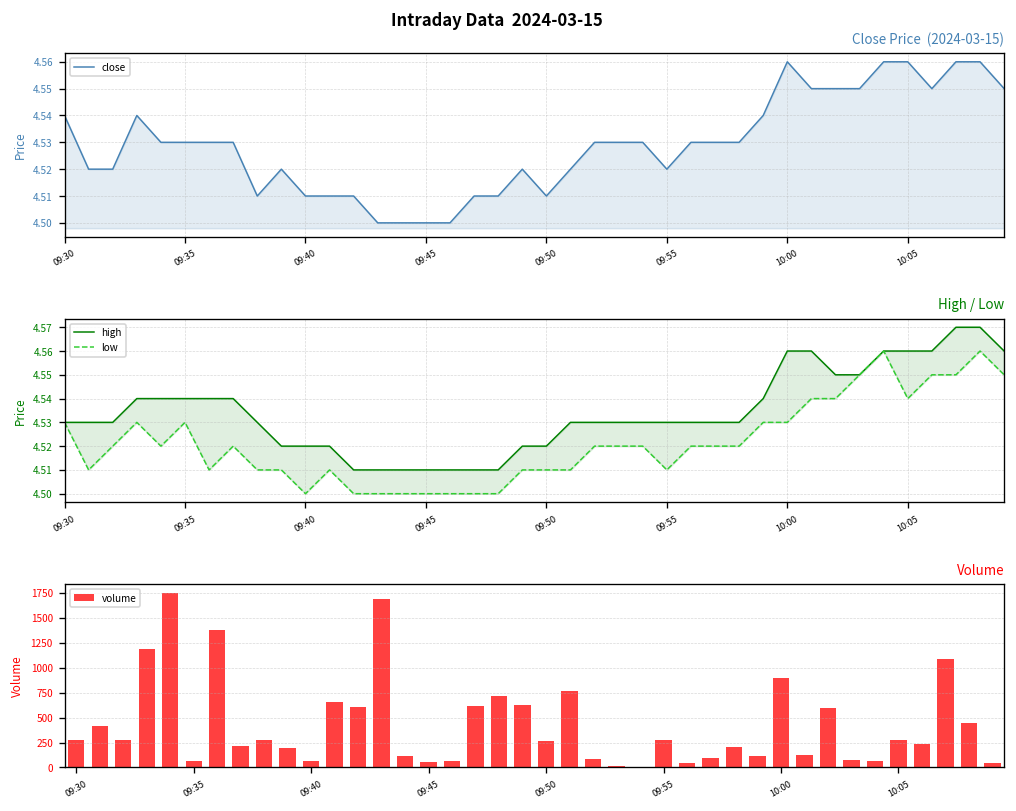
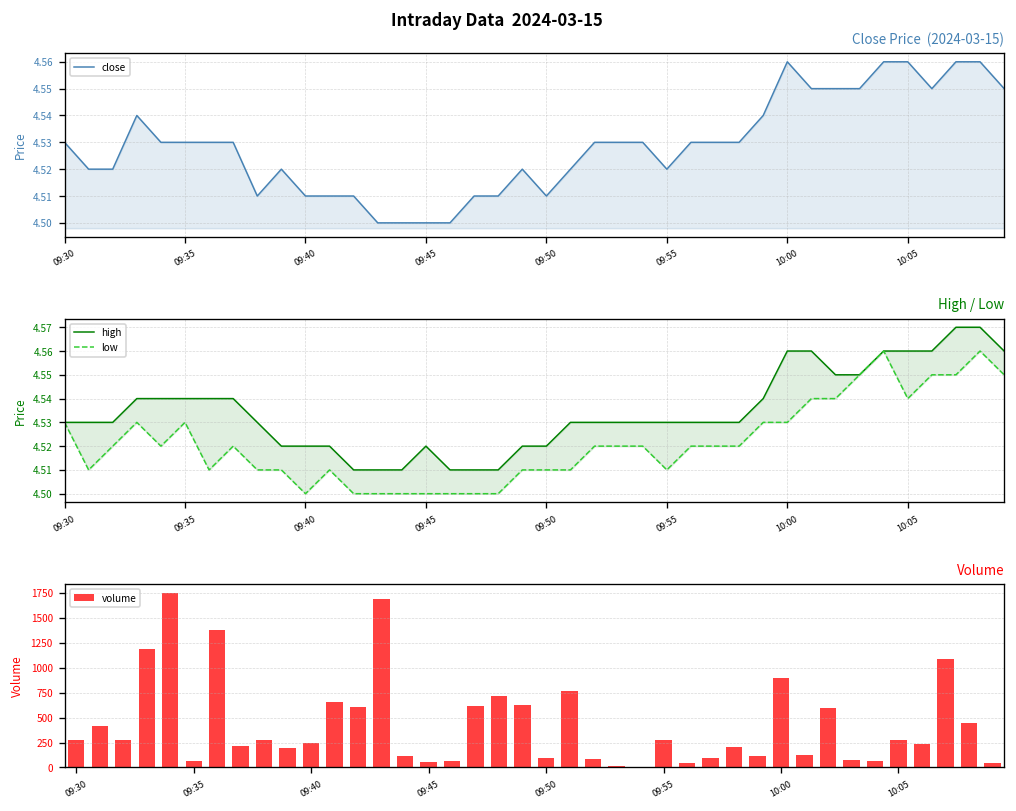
Close Price (2024-03-15), 09:30: 4.54 -> 4.53
High / Low, high, 09:45: 4.51 -> 4.52
Volume, 09:40: 100 -> 200
Volume, 09:50: 300 -> 100
